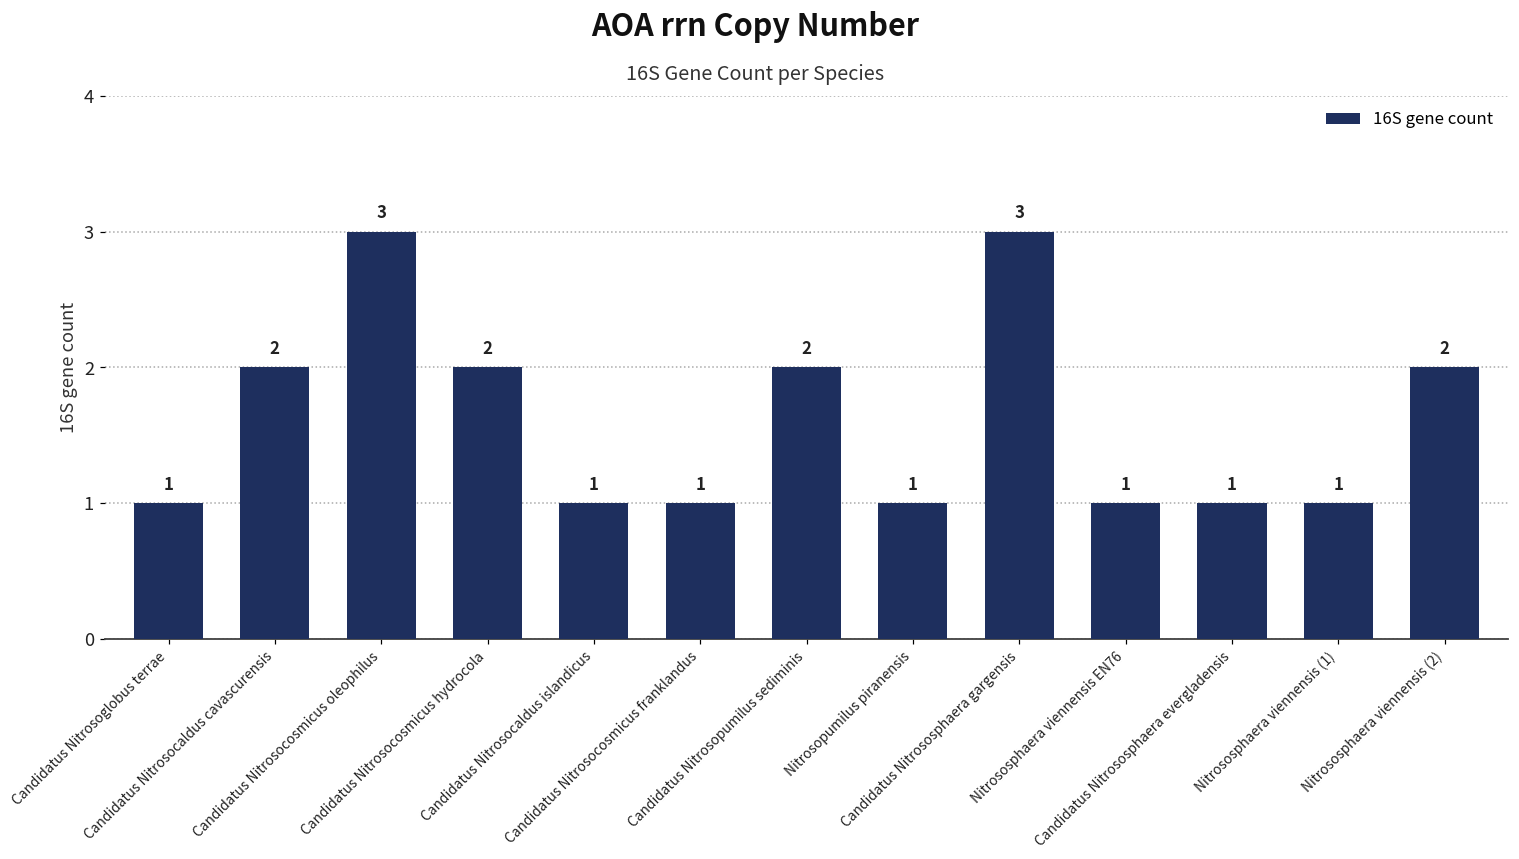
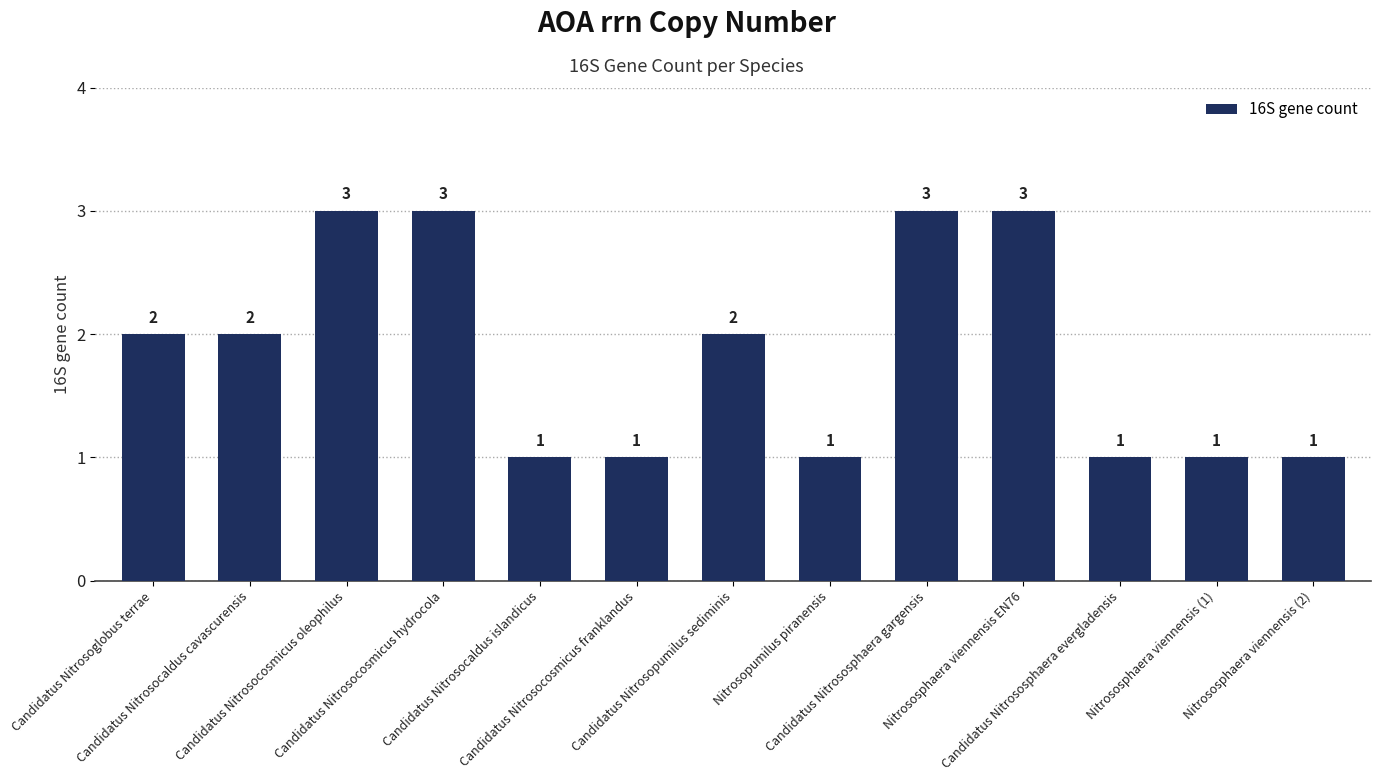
Candidatus Nitrosoglobus terrae: 1 -> 2
Candidatus Nitrosocosmicus hydrocola: 2 -> 3
Nitrososphaera viennensis EN76: 1 -> 3
Nitrososphaera viennensis (2): 2 -> 1
